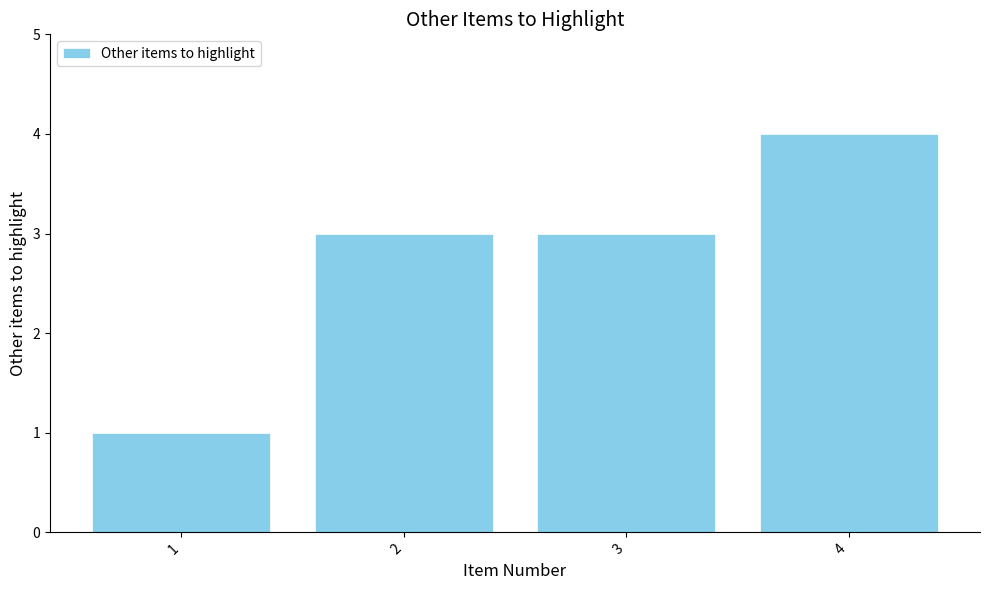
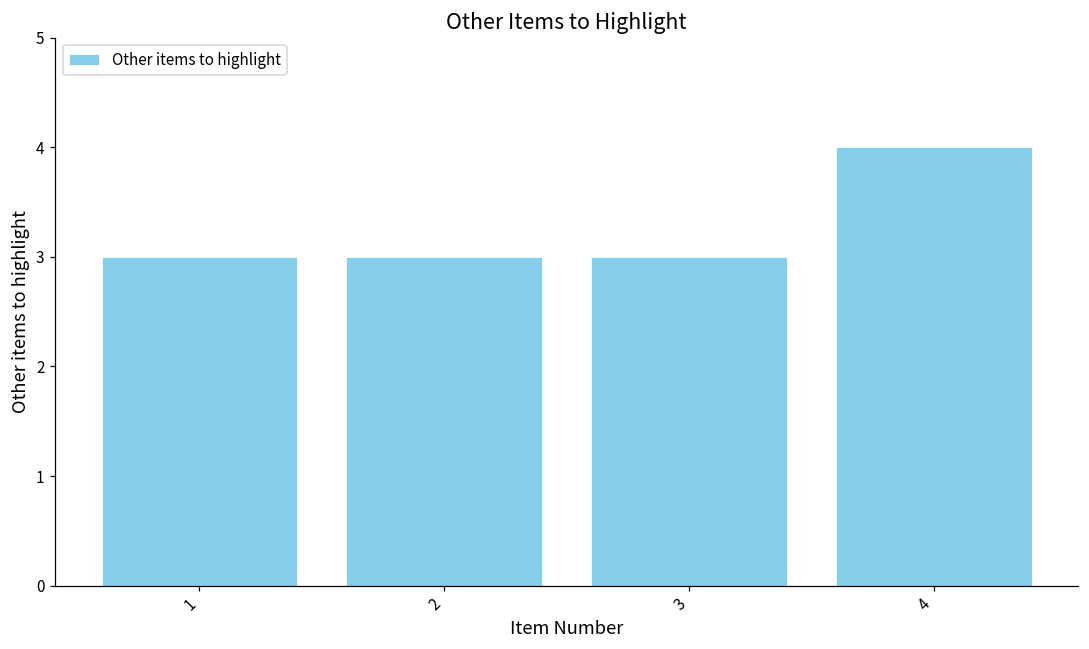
1: 1 -> 3
